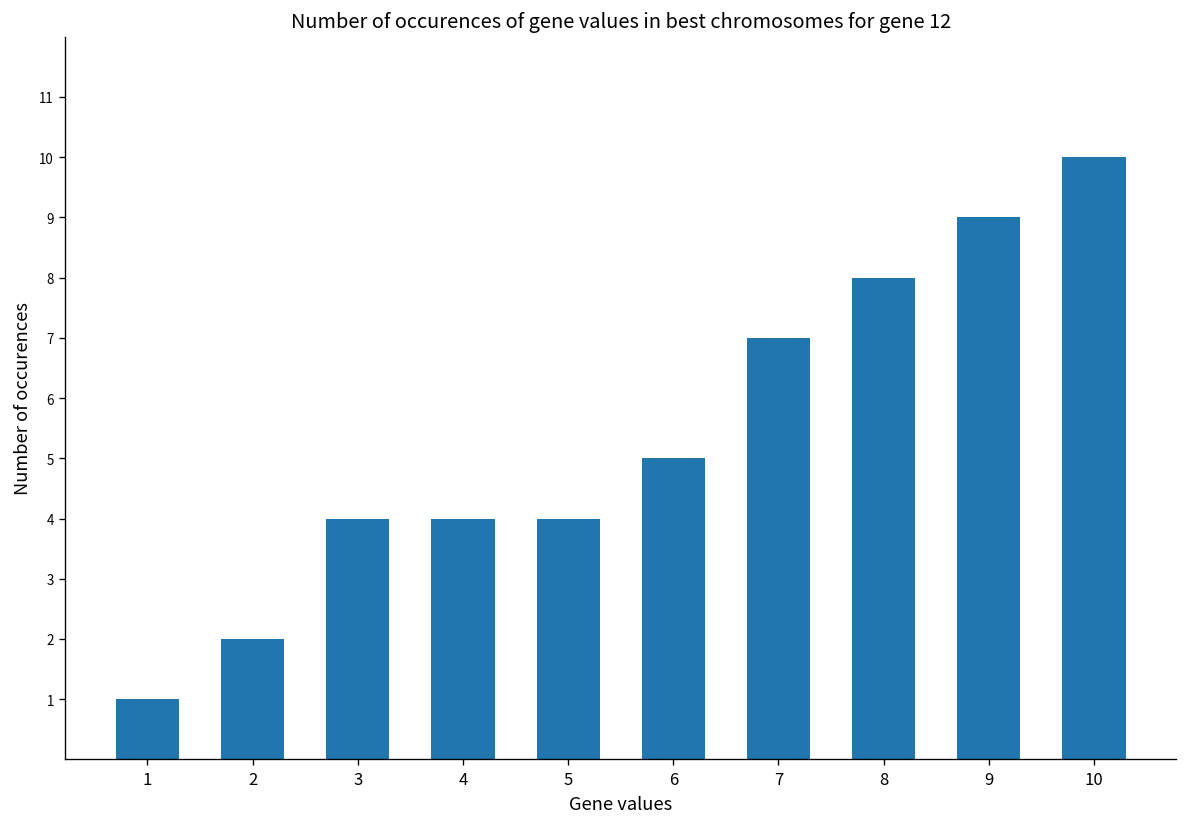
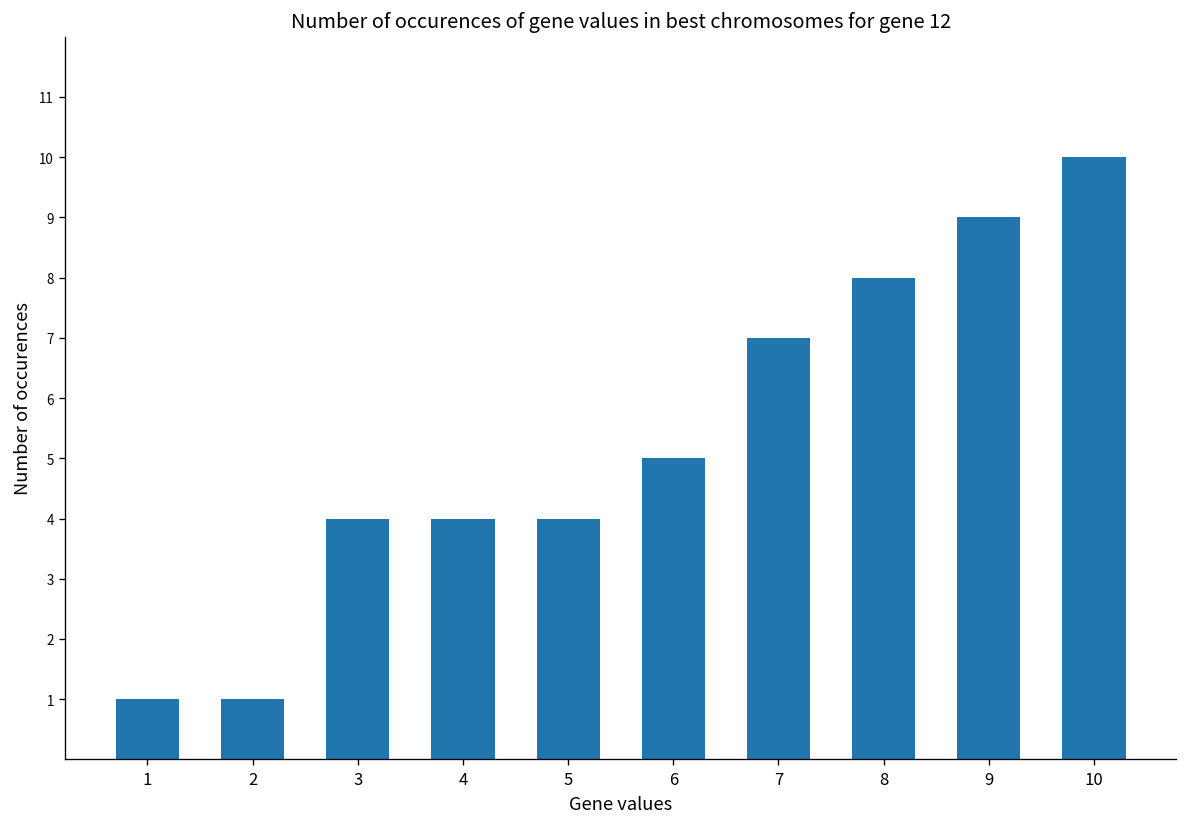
2: 2 -> 1
